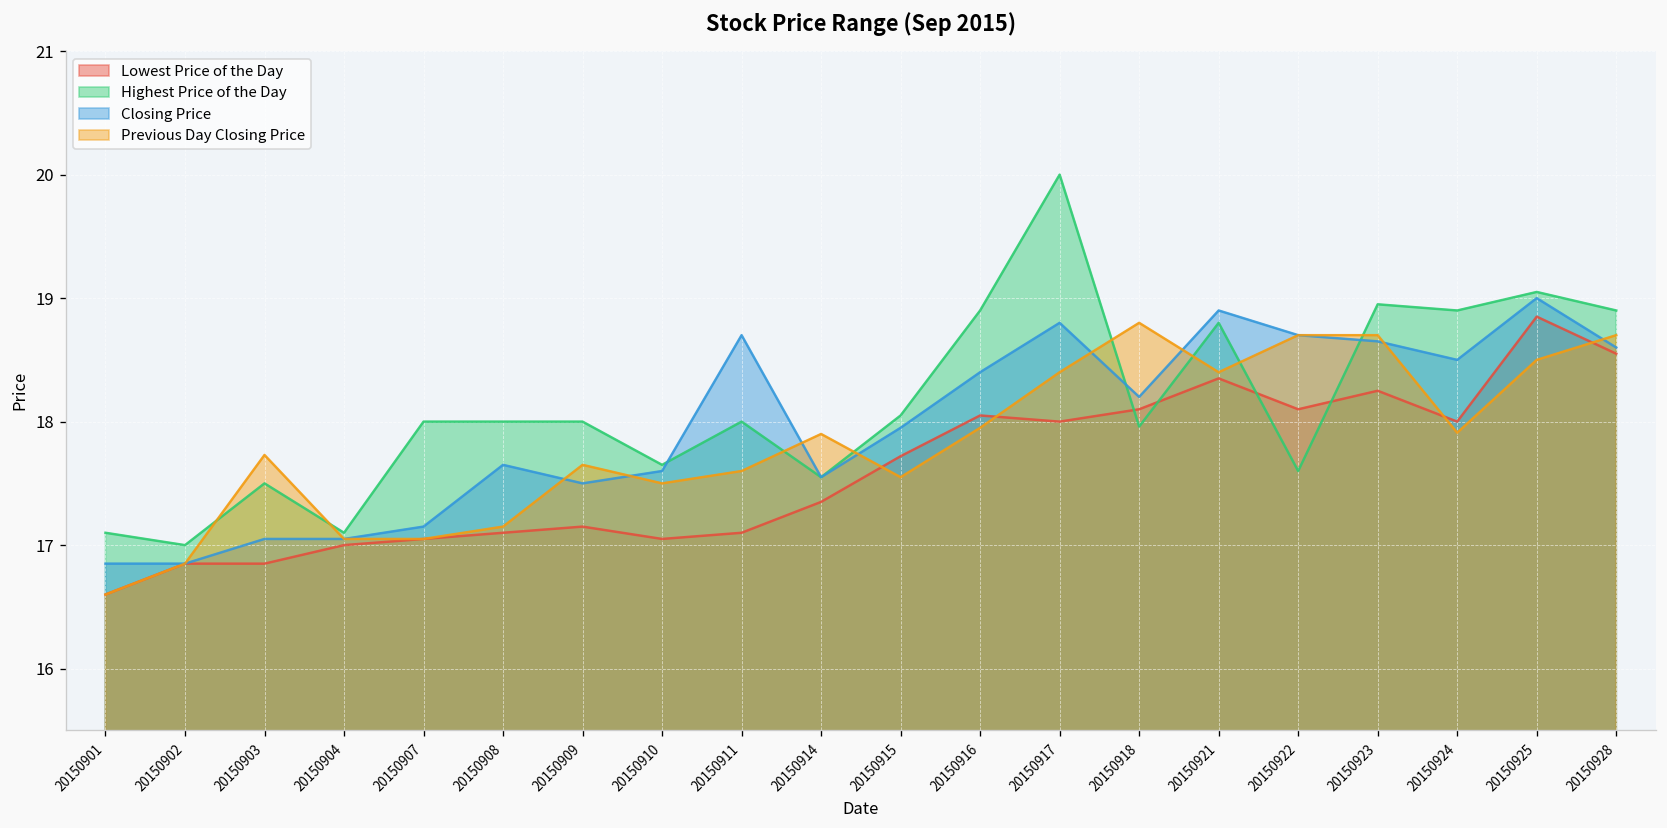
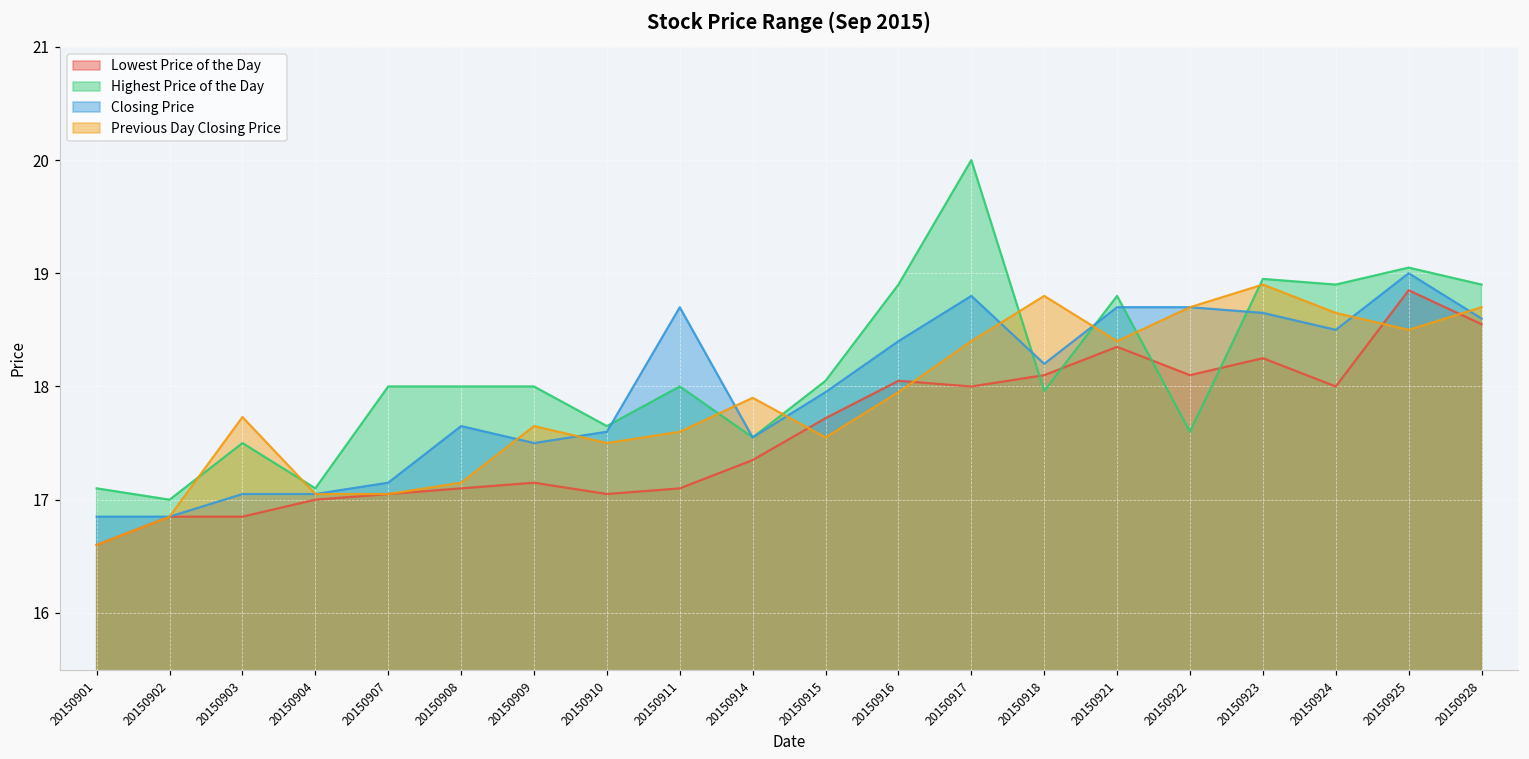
Closing Price, 20150921: 18.9 -> 18.7
Previous Day Closing Price, 20150923: 18.7 -> 18.9
Previous Day Closing Price, 20150924: 17.91 -> 18.65
